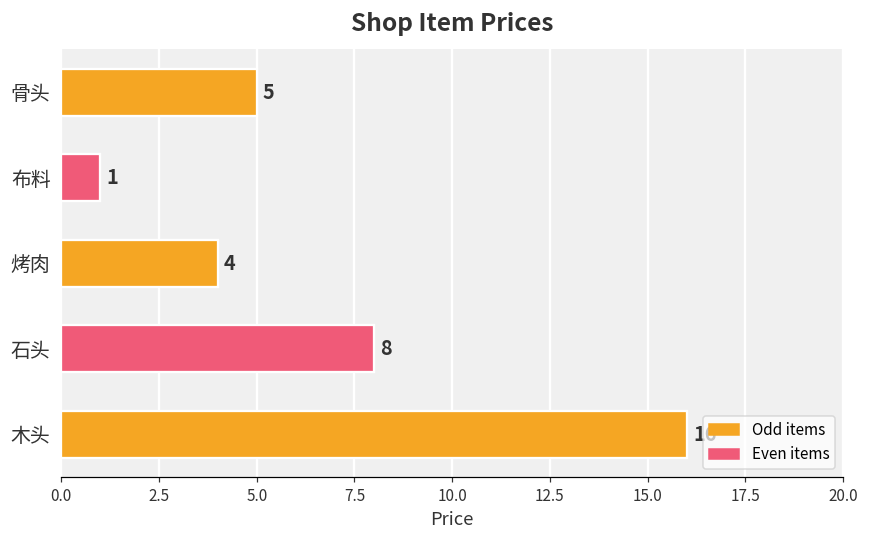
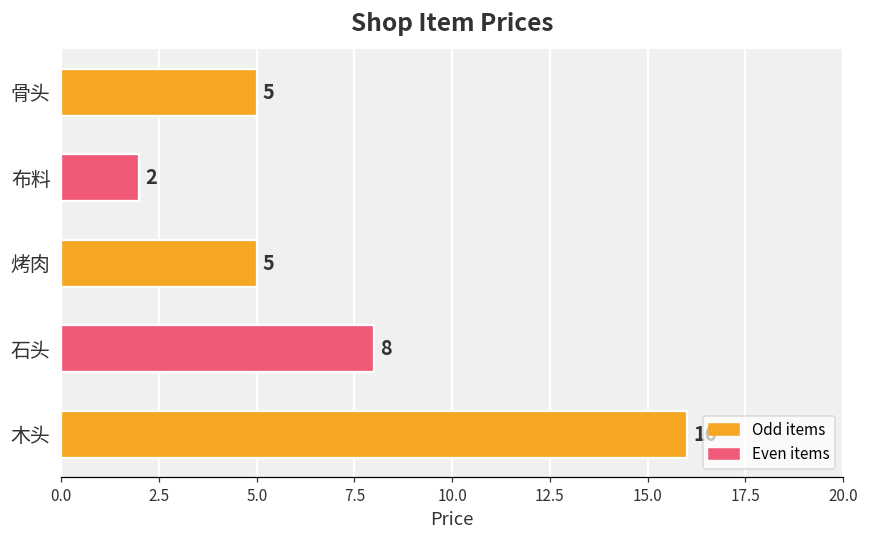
布料: 1 -> 2
烤肉: 4 -> 5
